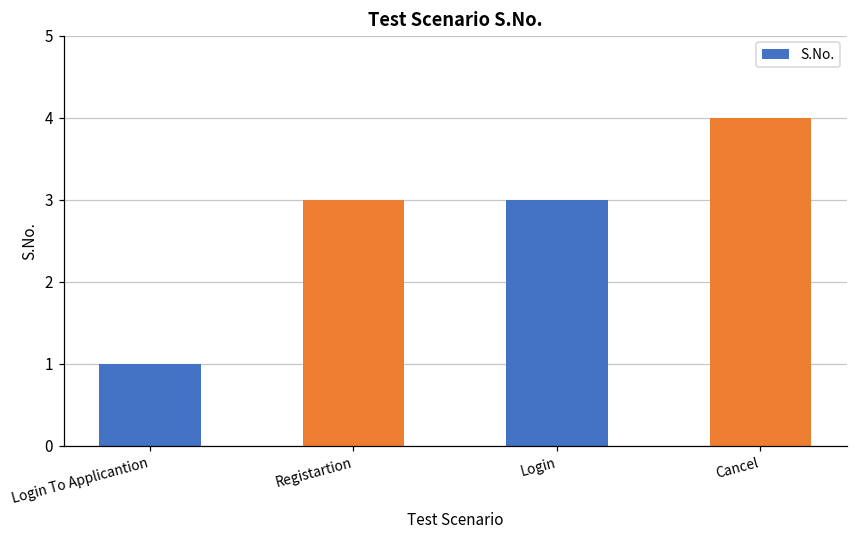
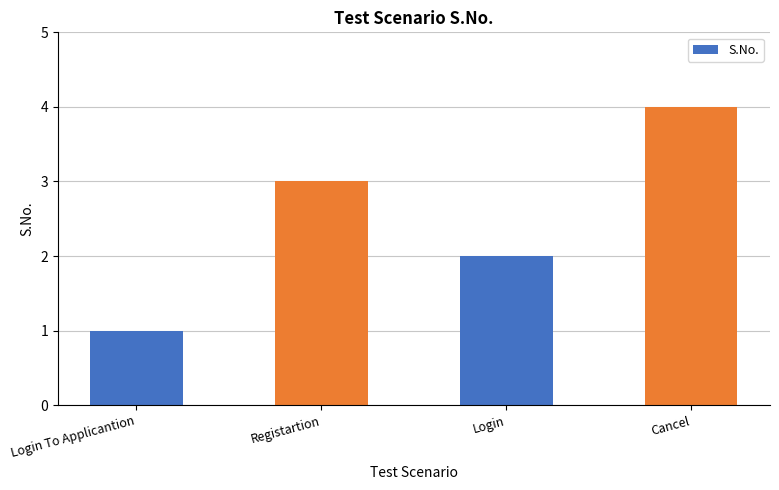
Login: 3 -> 2
